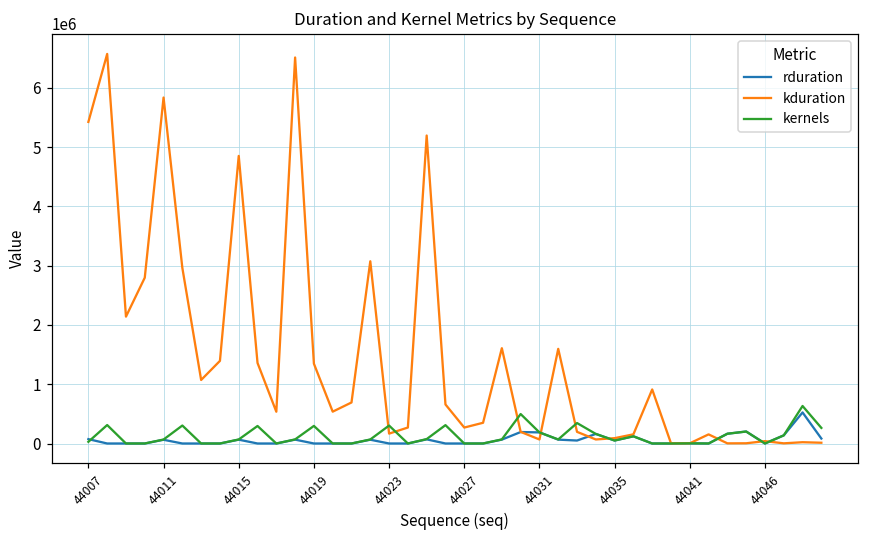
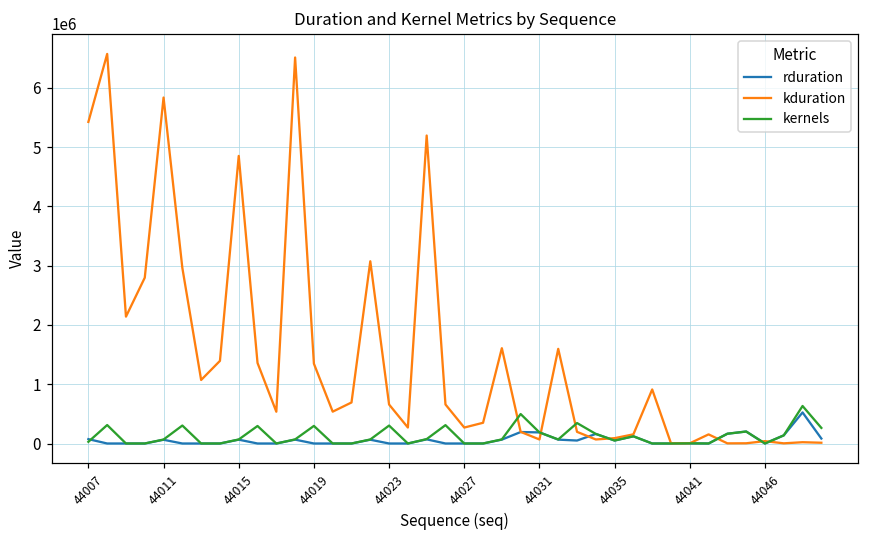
kduration, 44023: 200000 -> 700000
